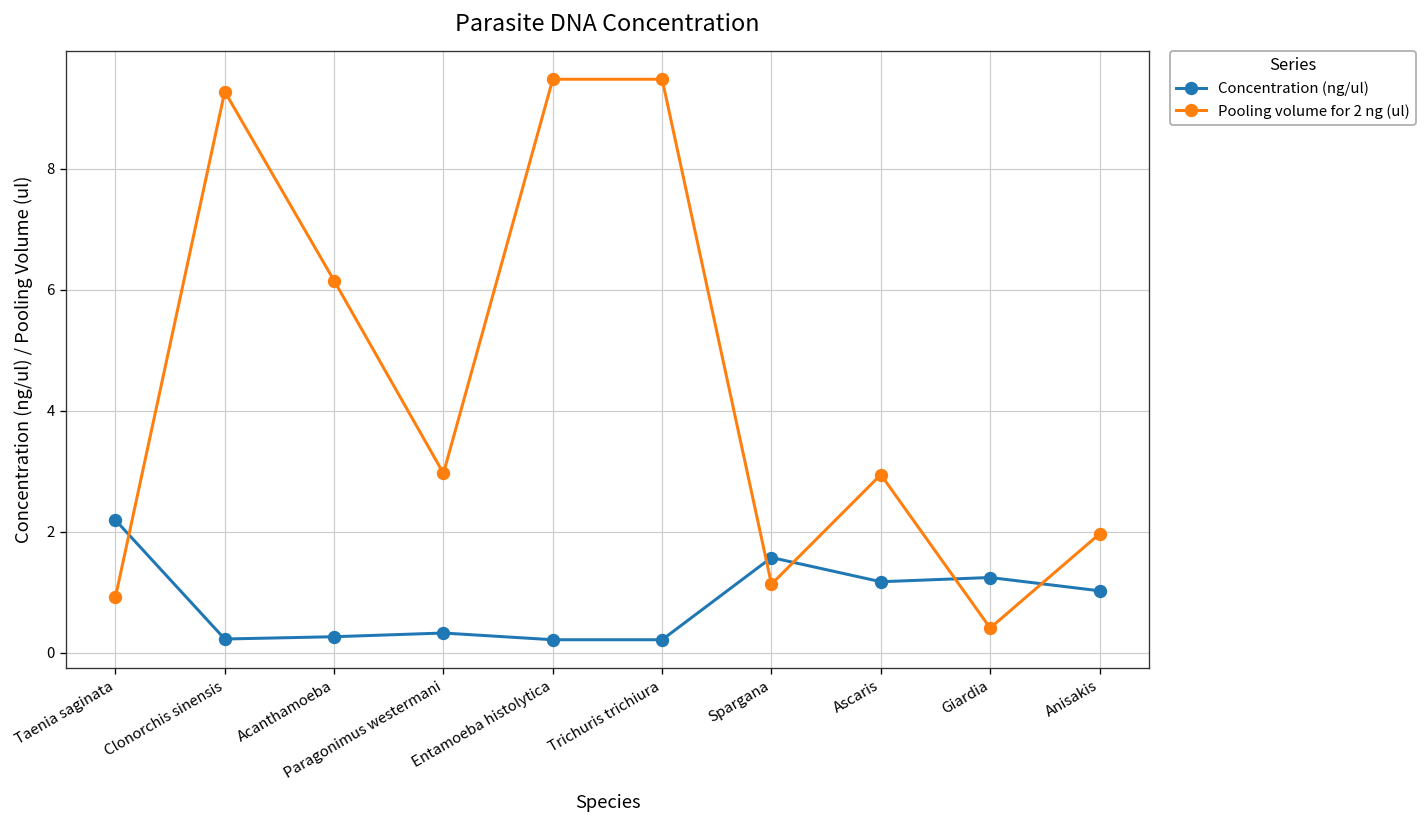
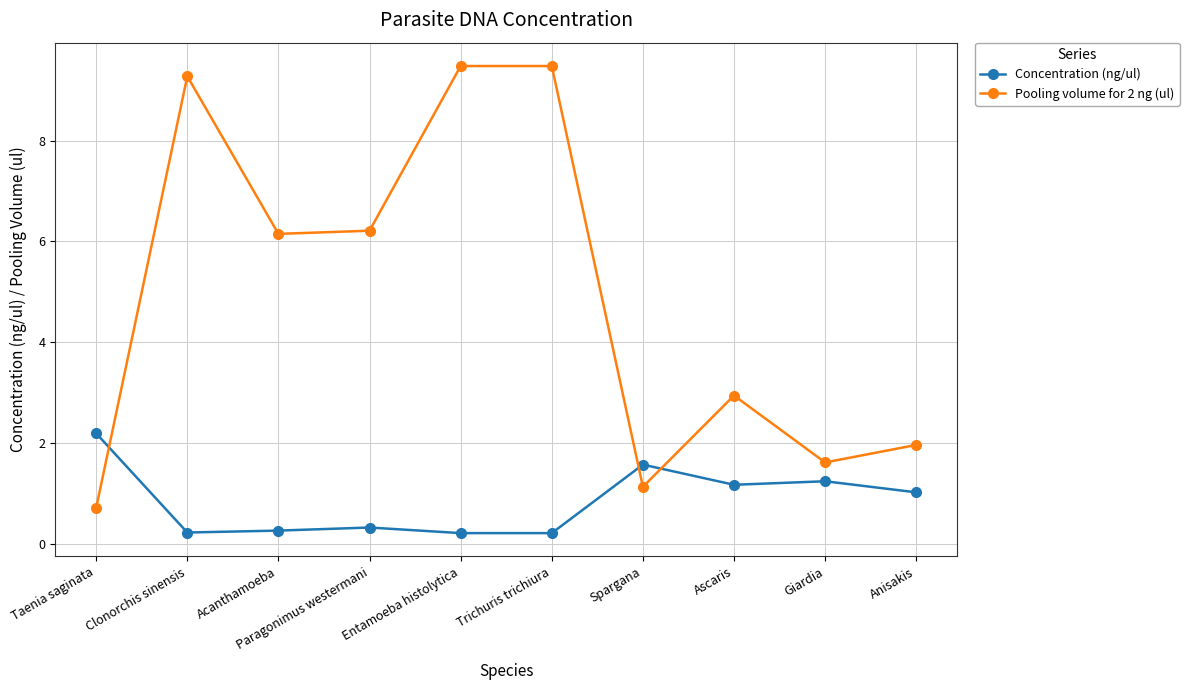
Pooling volume for 2 ng (ul), Taenia saginata: 0.9 -> 0.7
Pooling volume for 2 ng (ul), Paragonimus westermani: 3.0 -> 6.2
Pooling volume for 2 ng (ul), Giardia: 0.4 -> 1.6
